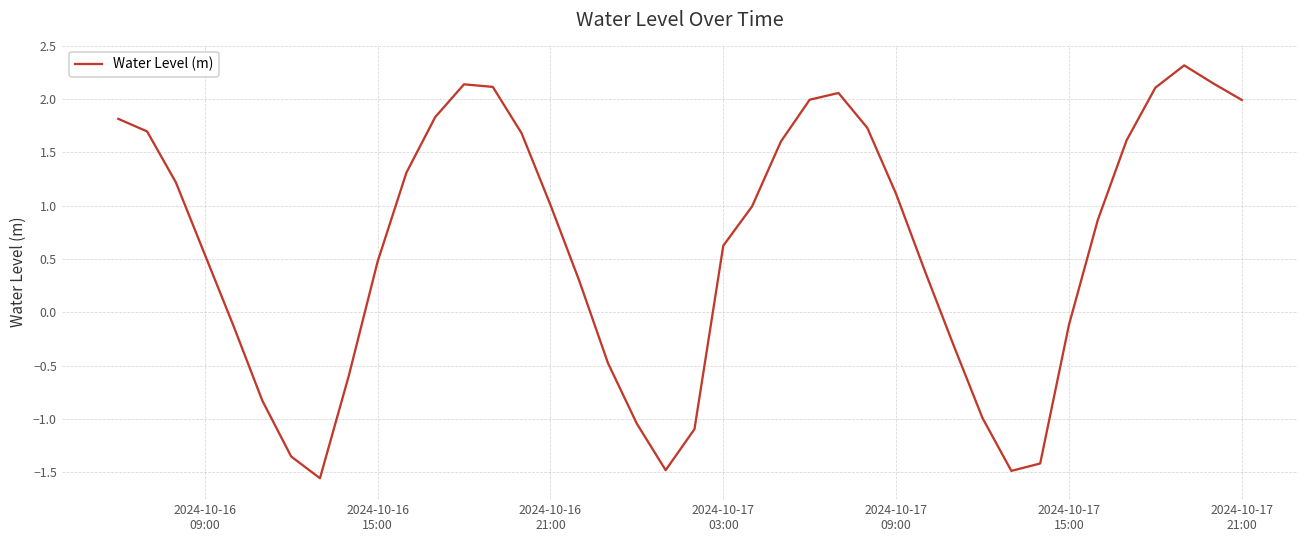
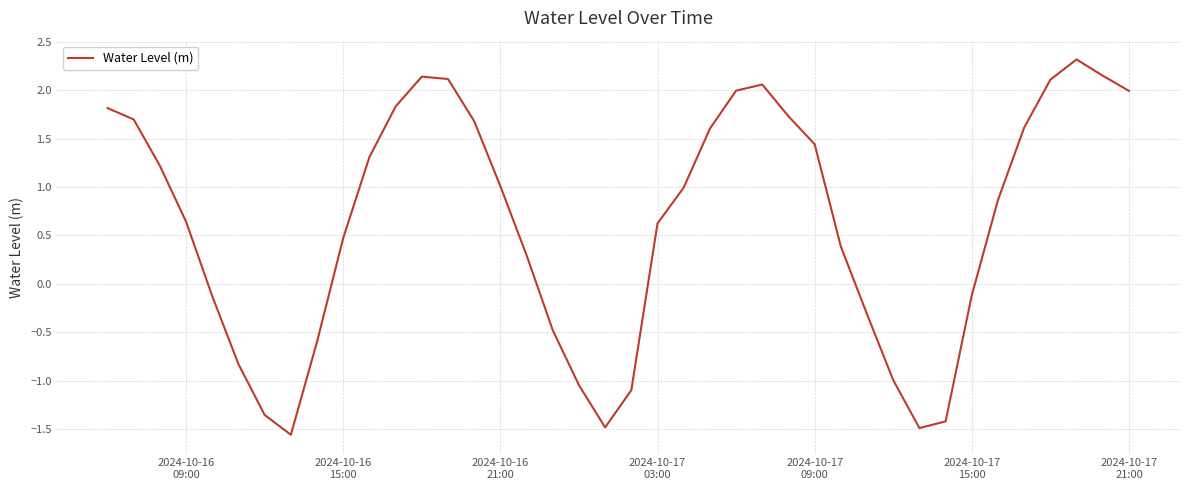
2024-10-16 09:00: 0.5 -> 0.6
2024-10-17 09:00: 1.1 -> 1.4
